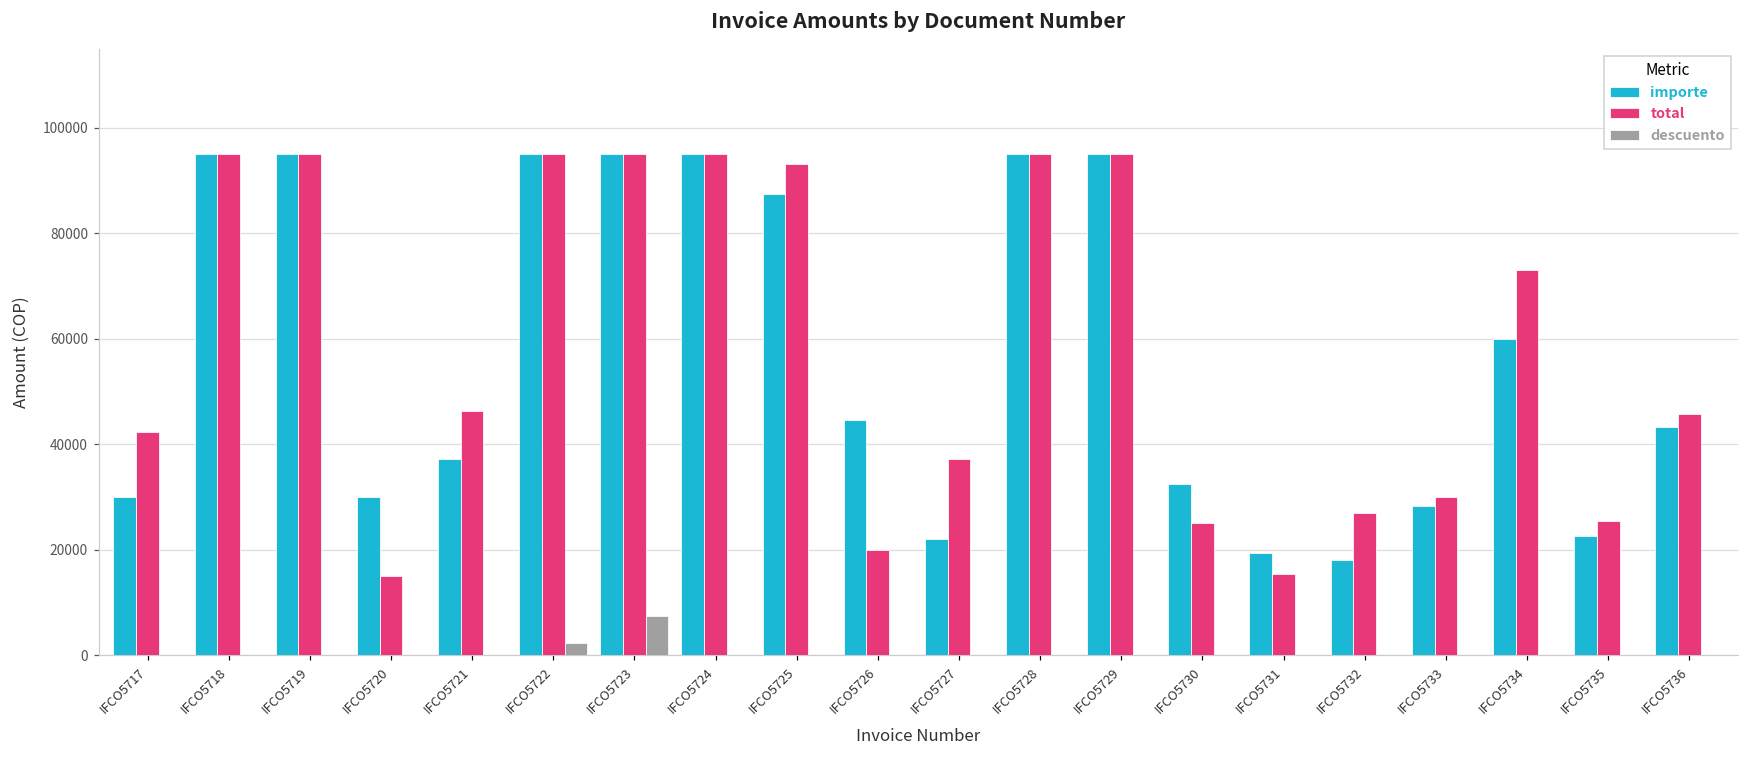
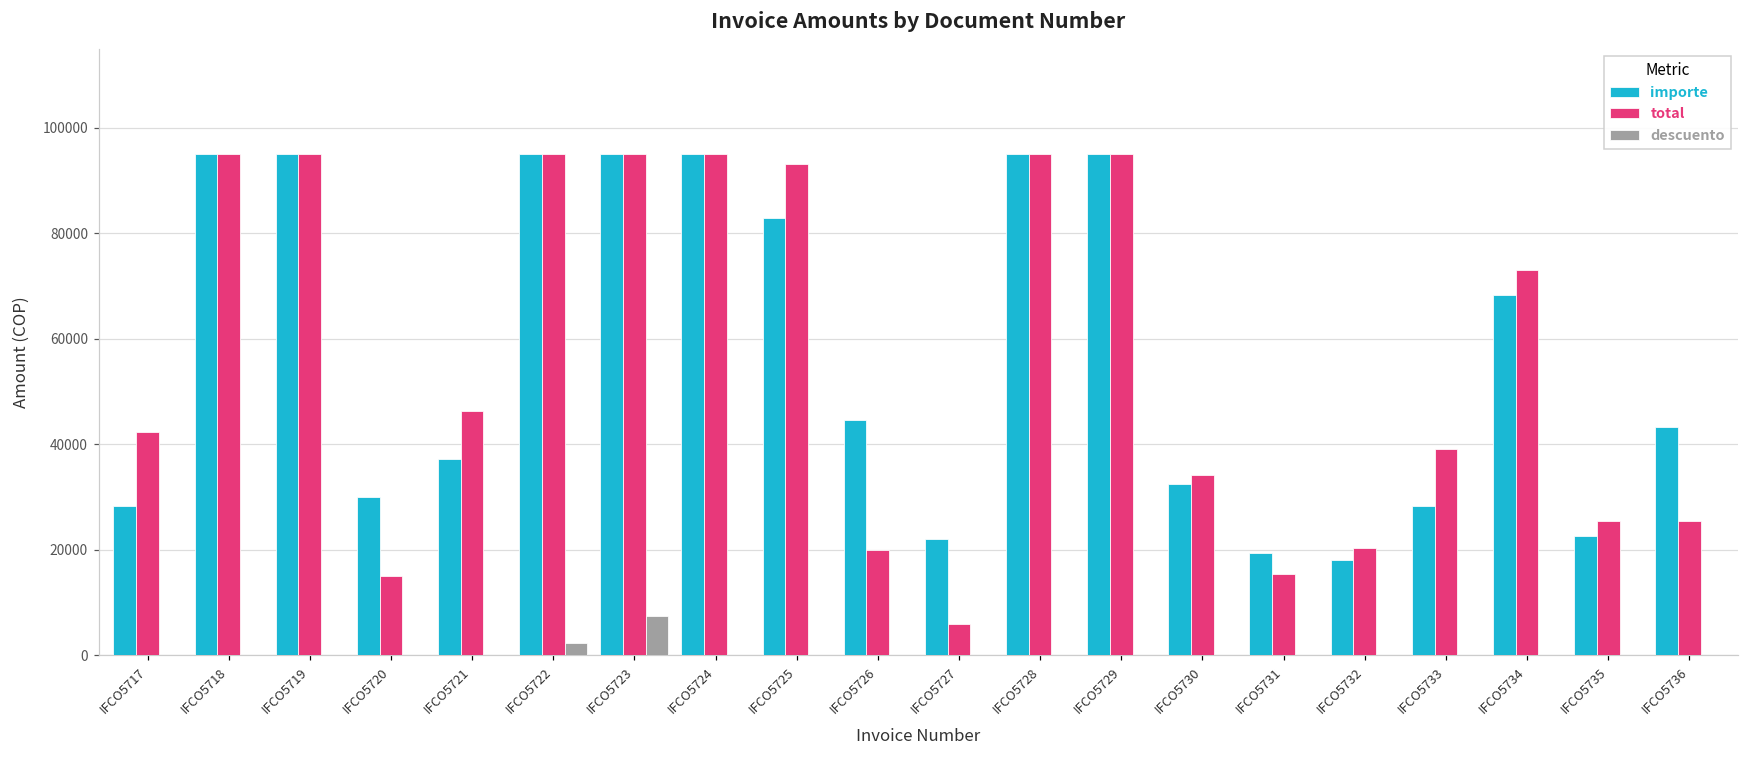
importe, IFCO5717: 30000 -> 28000
importe, IFCO5725: 88000 -> 83000
total, IFCO5727: 37000 -> 6000
total, IFCO5730: 25000 -> 34000
total, IFCO5732: 27000 -> 20000
total, IFCO5733: 30000 -> 39000
importe, IFCO5734: 60000 -> 68000
total, IFCO5736: 46000 -> 26000
